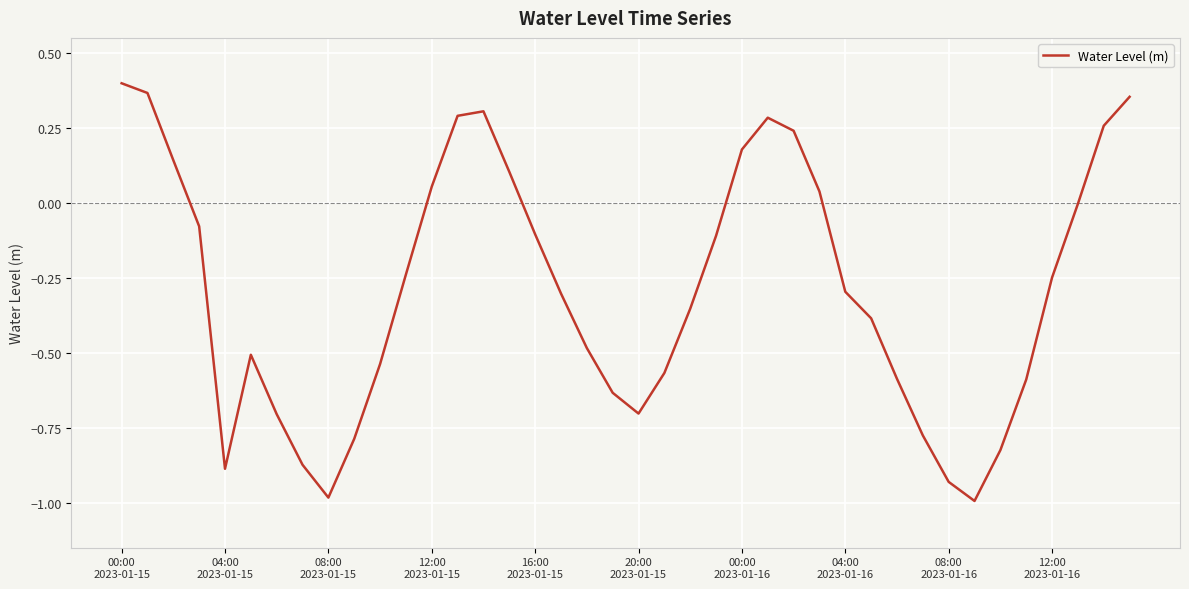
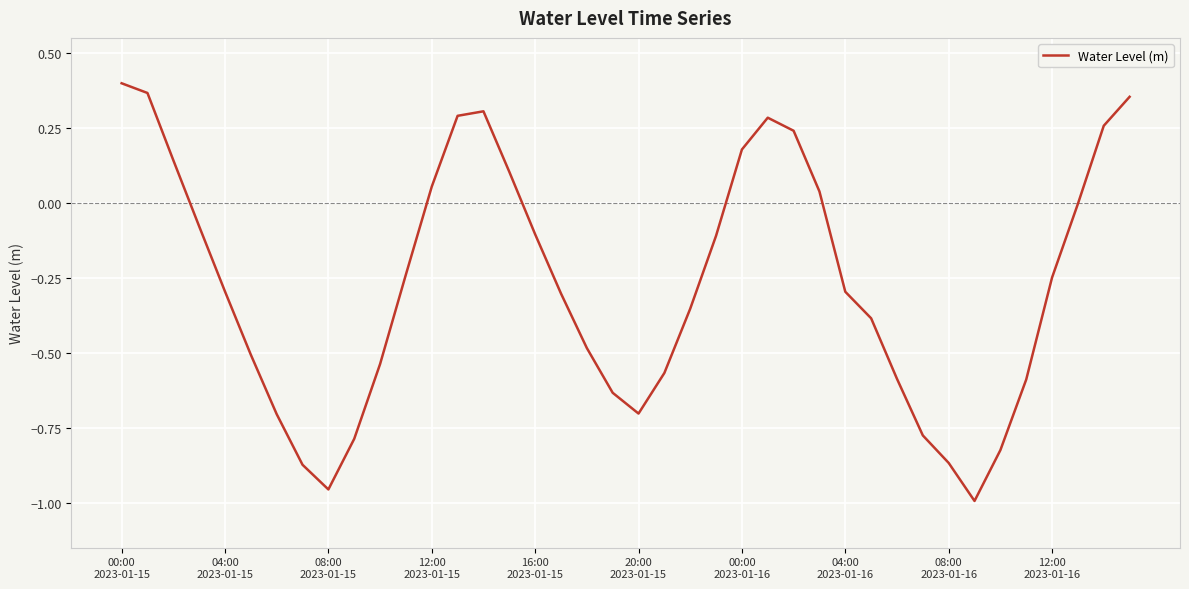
04:00 2023-01-15: -0.89 -> -0.30
08:00 2023-01-15: -0.98 -> -0.96
08:00 2023-01-16: -0.93 -> -0.87
